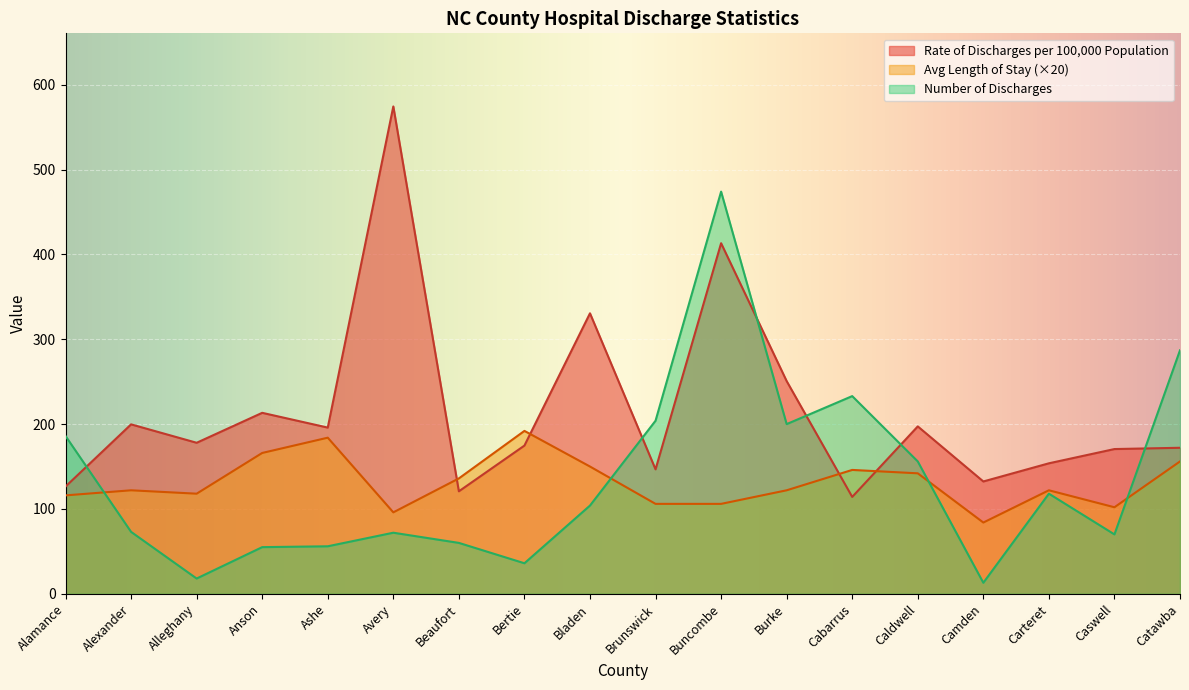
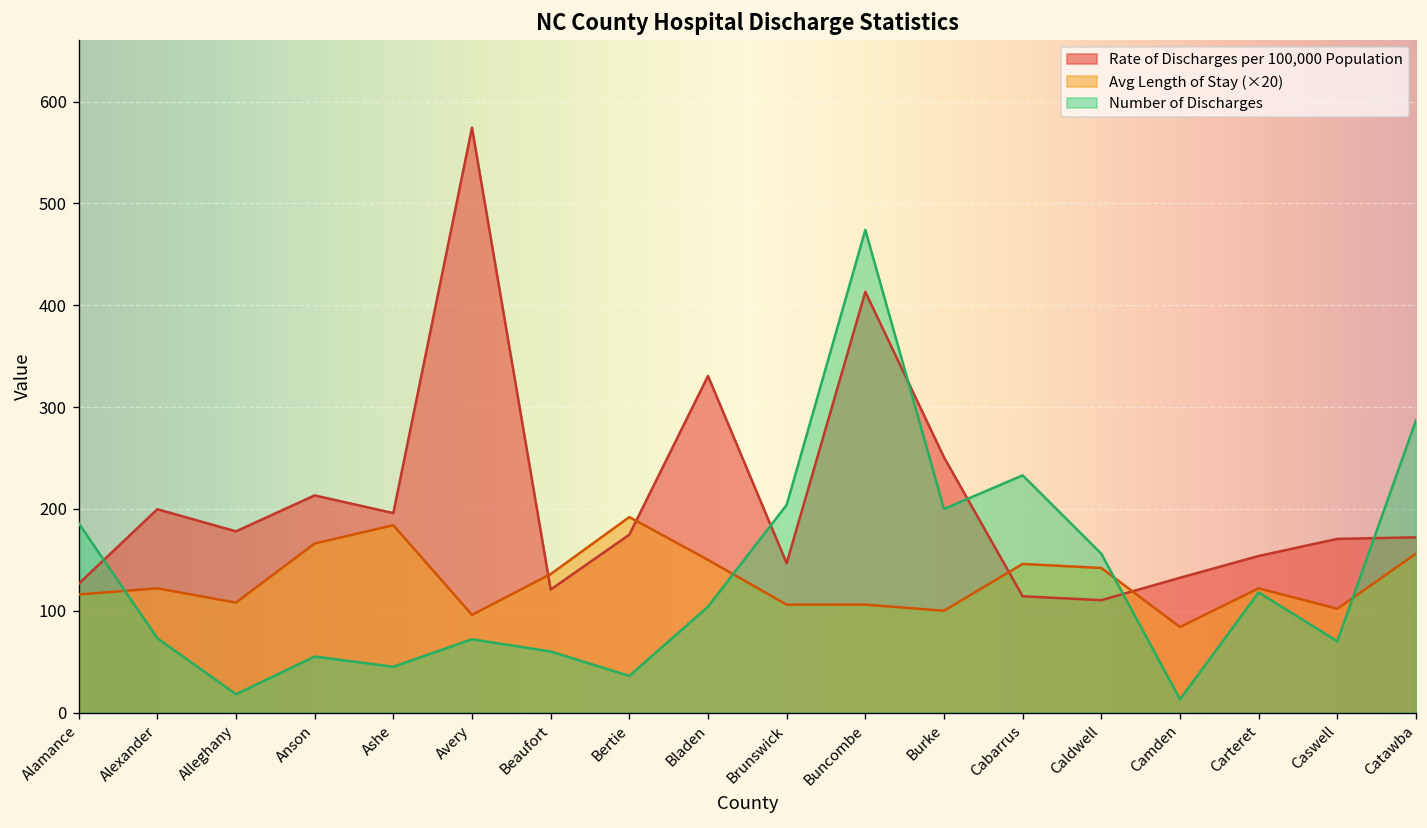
Avg Length of Stay (×20), Alleghany: 120 -> 110
Number of Discharges, Ashe: 60 -> 50
Avg Length of Stay (×20), Burke: 120 -> 100
Rate of Discharges per 100,000 Population, Caldwell: 200 -> 110
